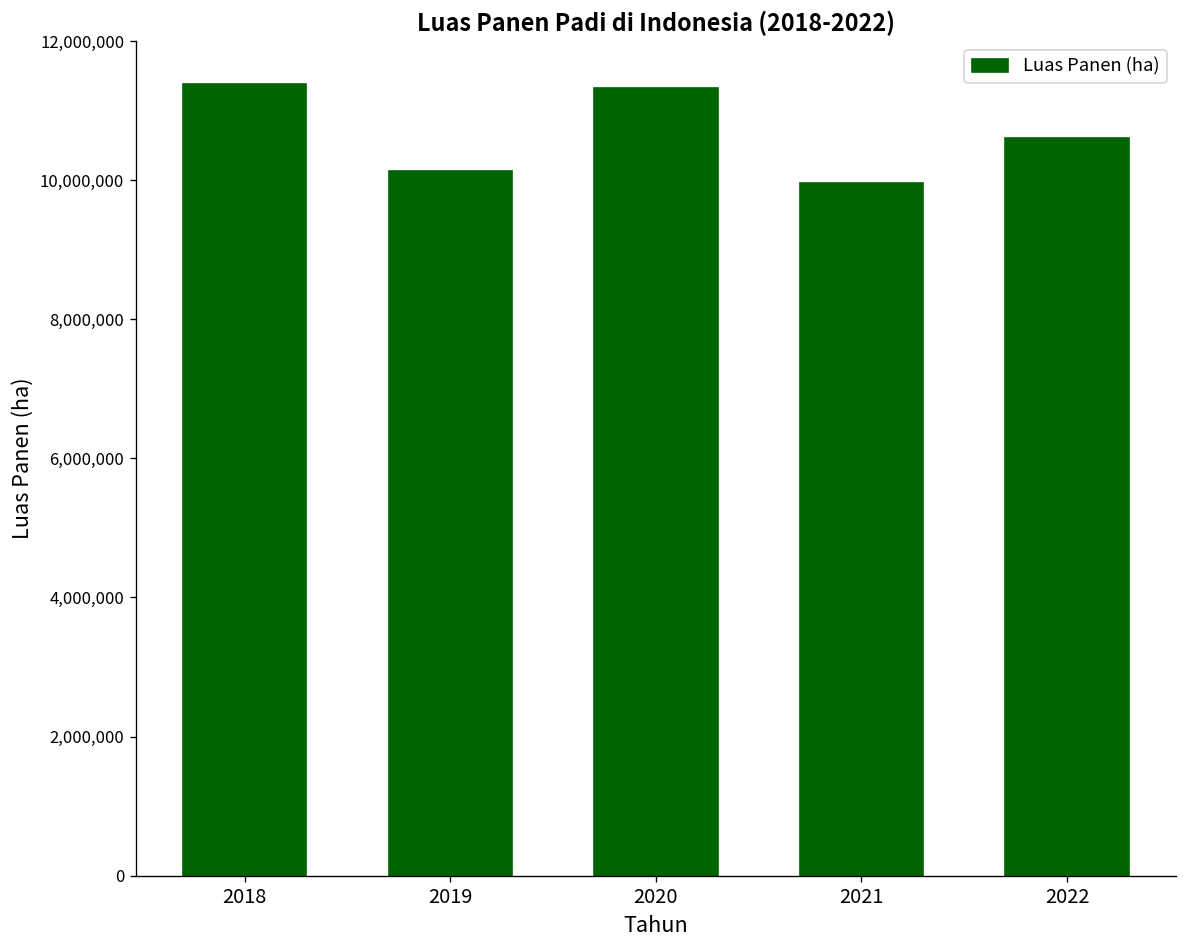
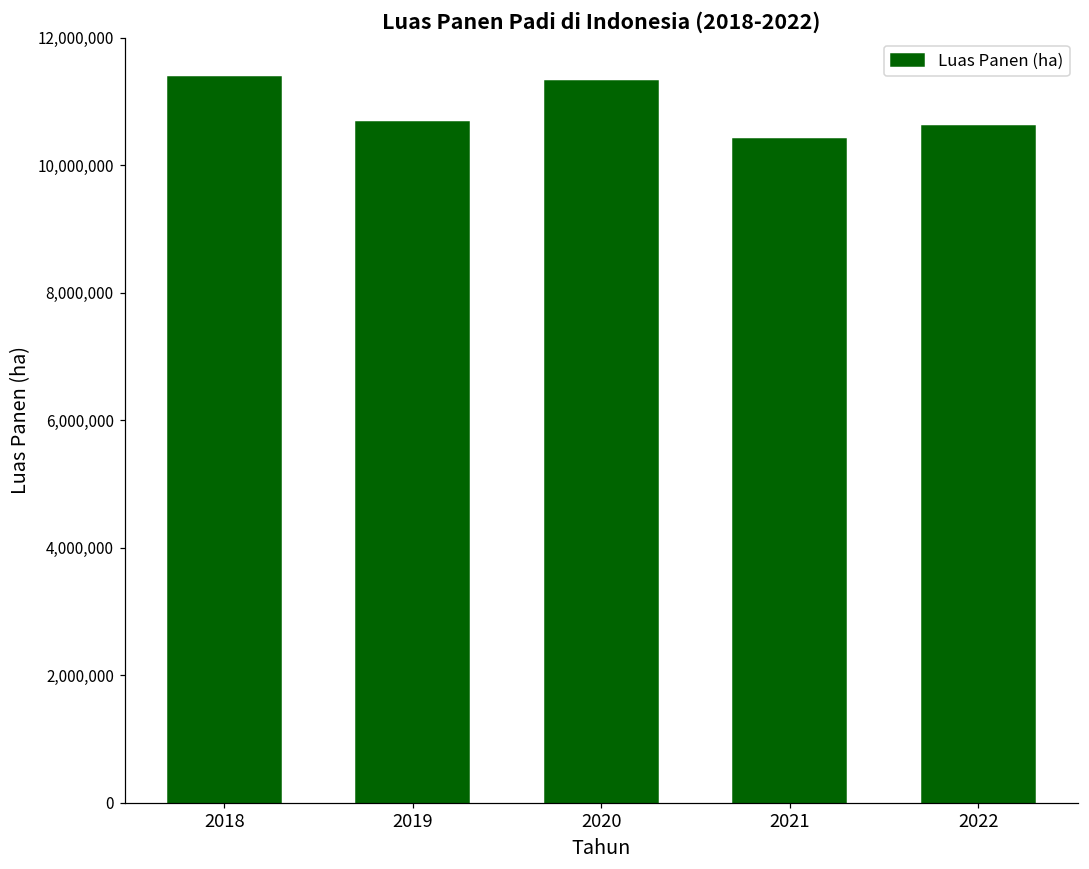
2019: 10,100,000 -> 10,700,000
2021: 10,000,000 -> 10,400,000
